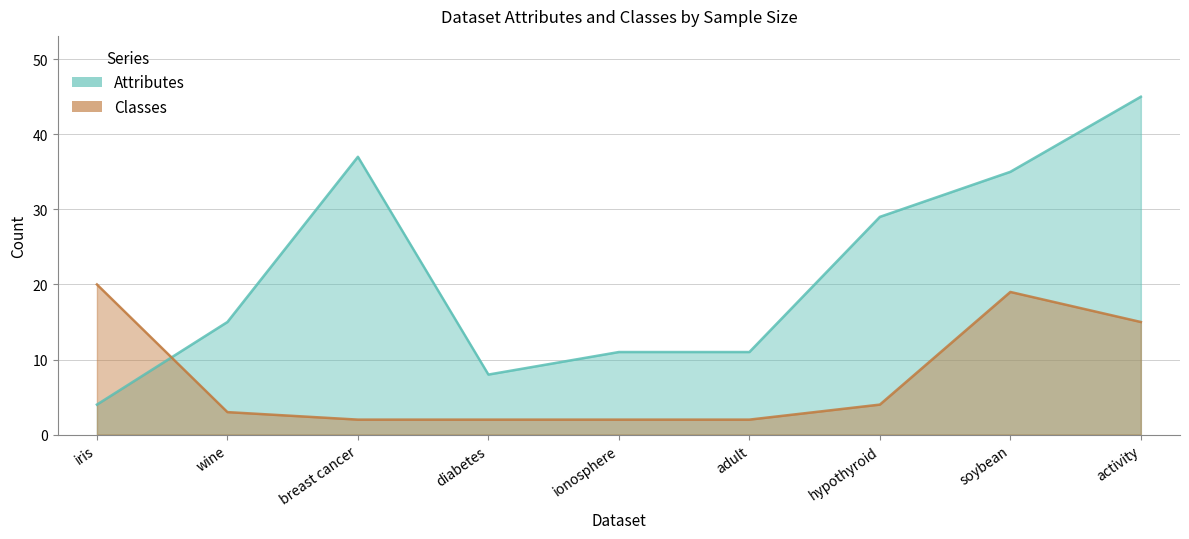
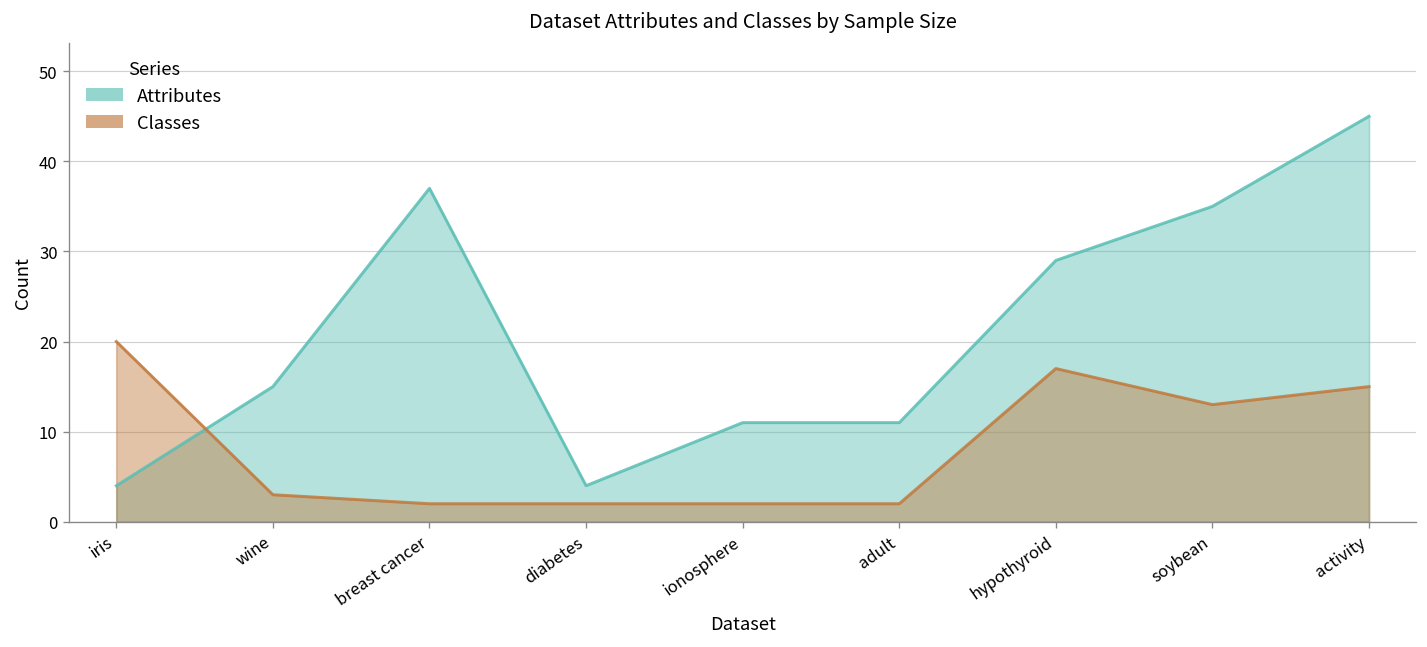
Attributes, diabetes: 8 -> 4
Classes, hypothyroid: 4 -> 17
Classes, soybean: 19 -> 13
